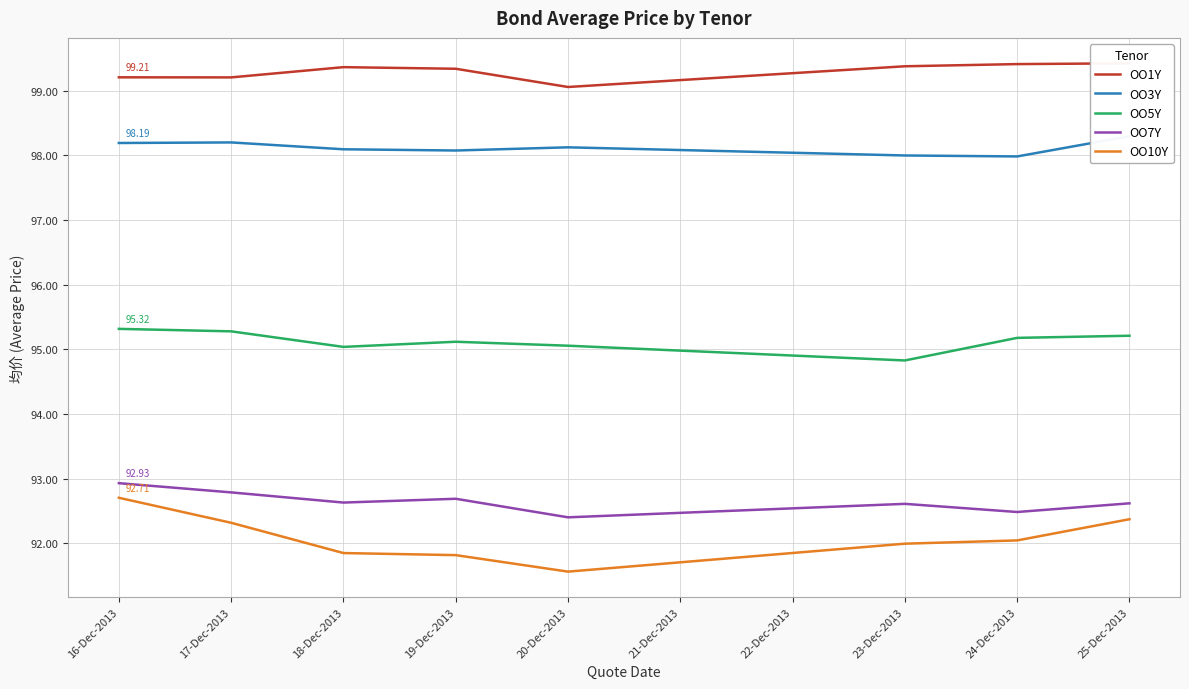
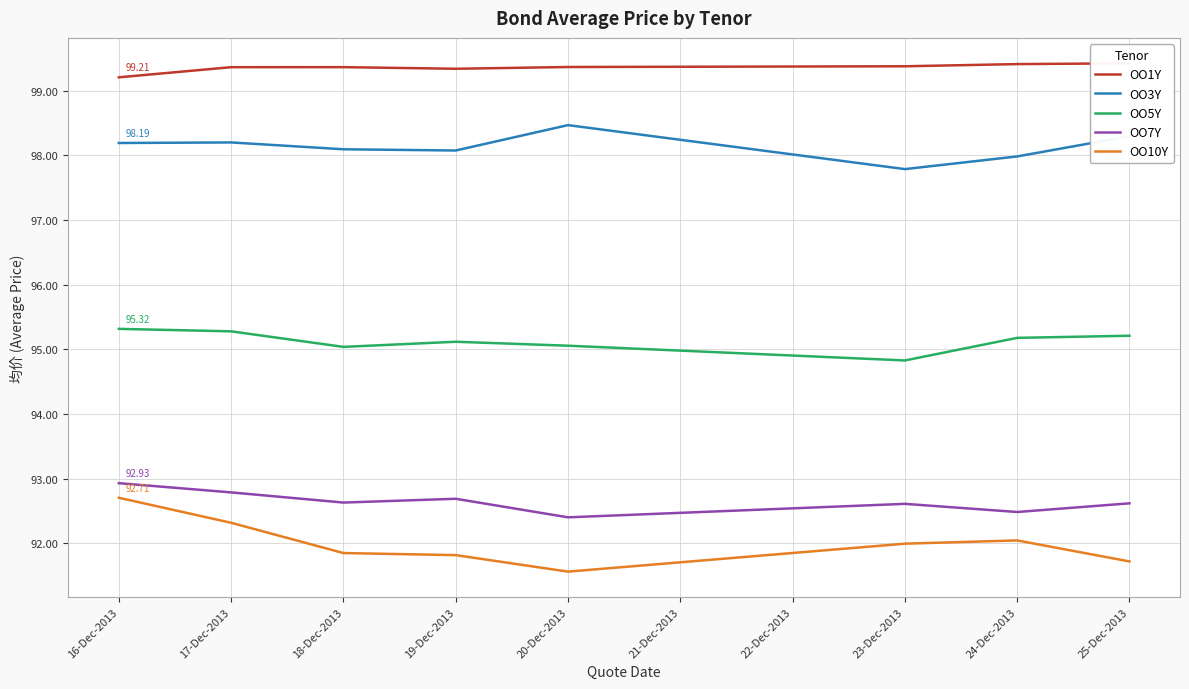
OO1Y, 17-Dec-2013: 99.2 -> 99.4
OO1Y, 20-Dec-2013: 99.1 -> 99.4
OO3Y, 20-Dec-2013: 98.1 -> 98.5
OO3Y, 23-Dec-2013: 98.0 -> 97.8
OO10Y, 25-Dec-2013: 92.4 -> 91.7
